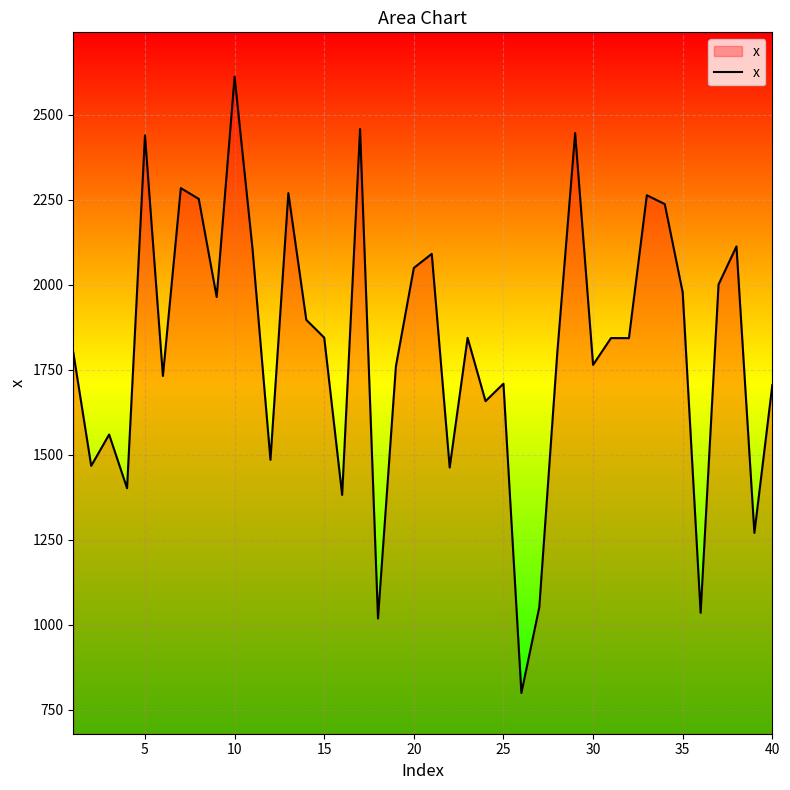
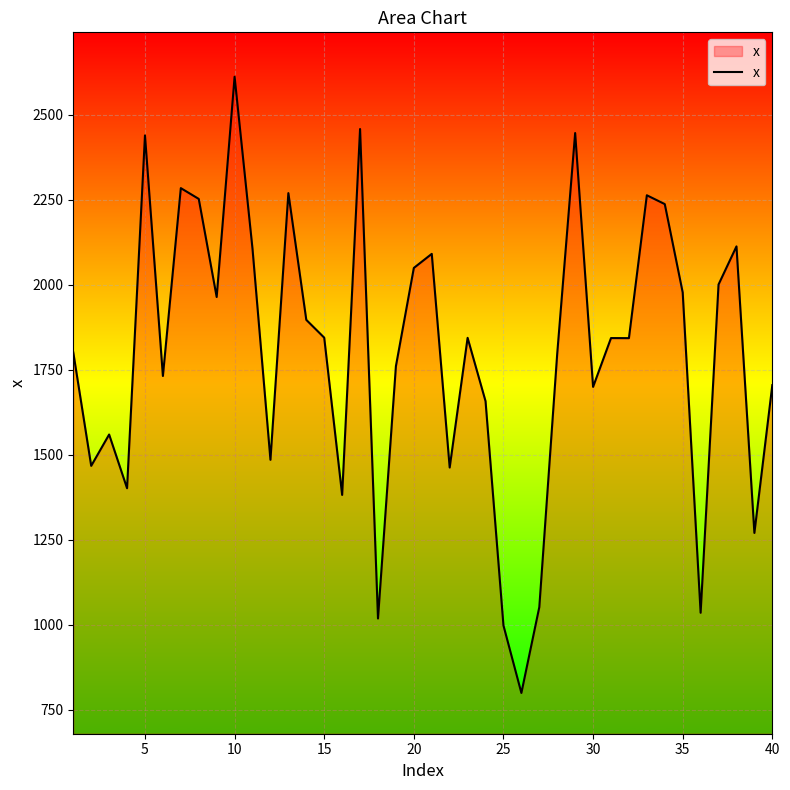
25: 1710 -> 1000
30: 1760 -> 1700
